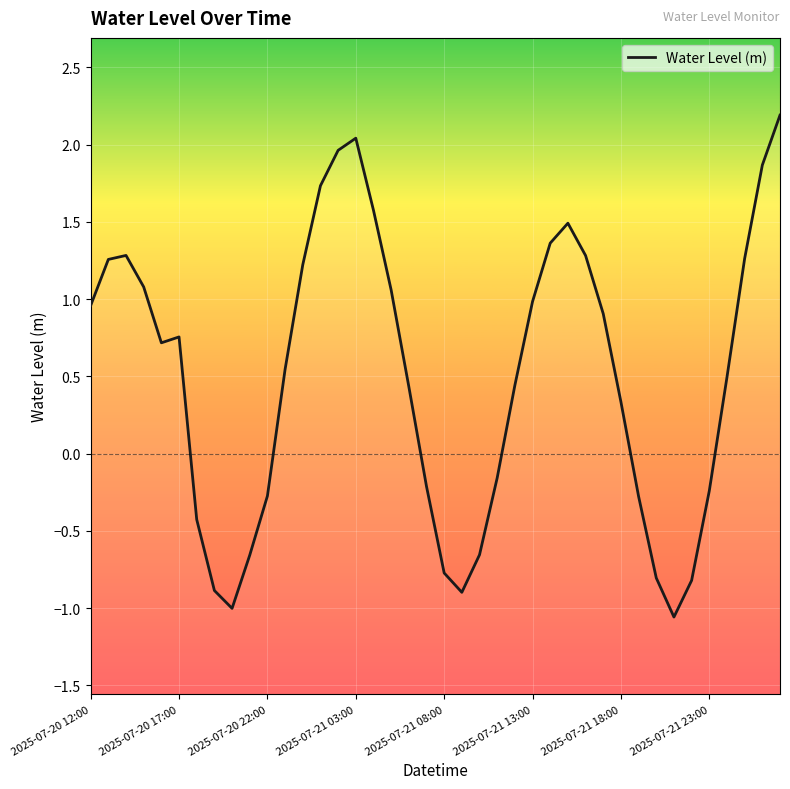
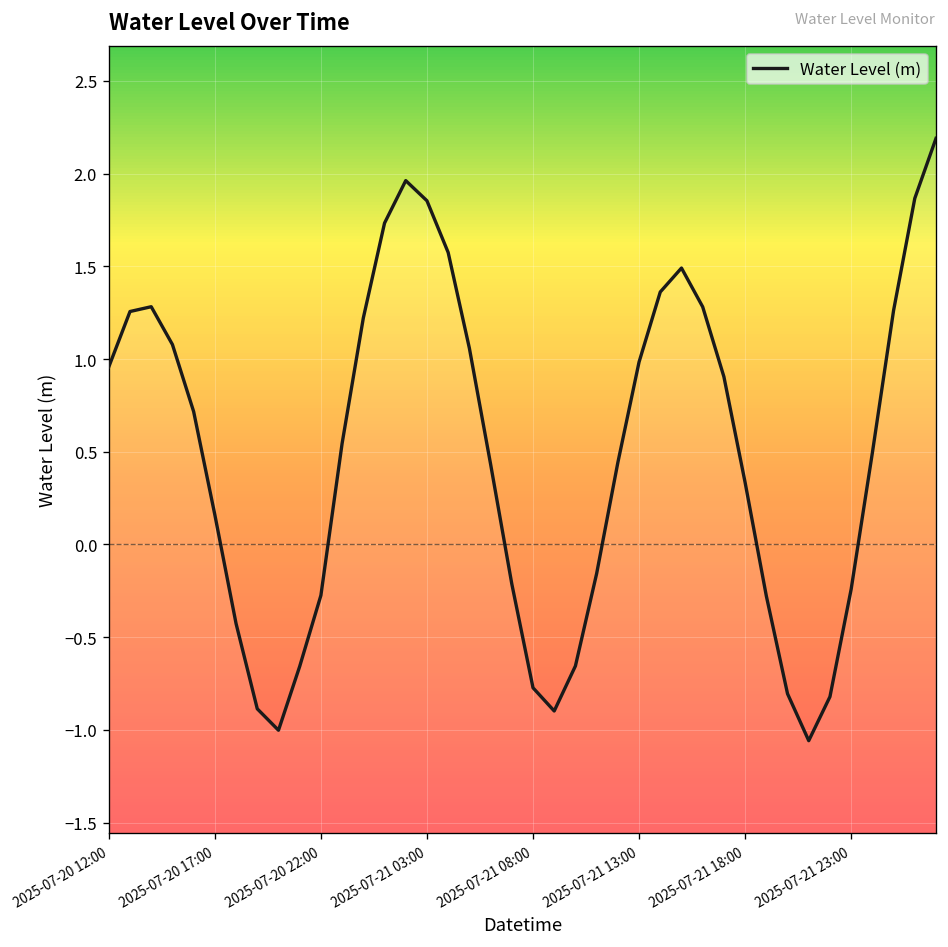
2025-07-20 17:00: 0.75 -> 0.16
2025-07-21 03:00: 2.04 -> 1.85
